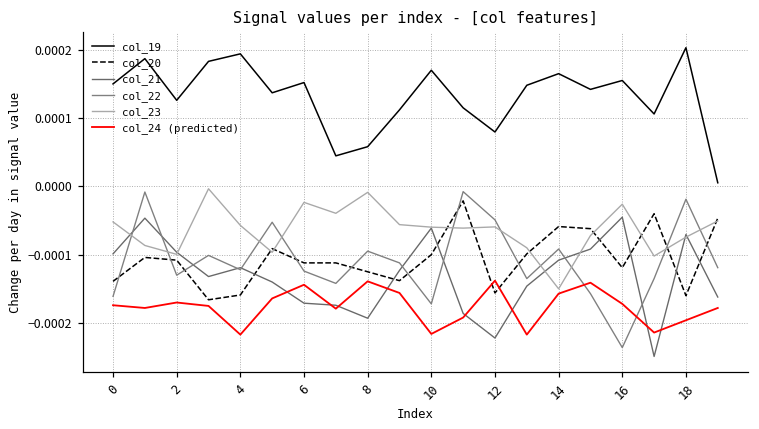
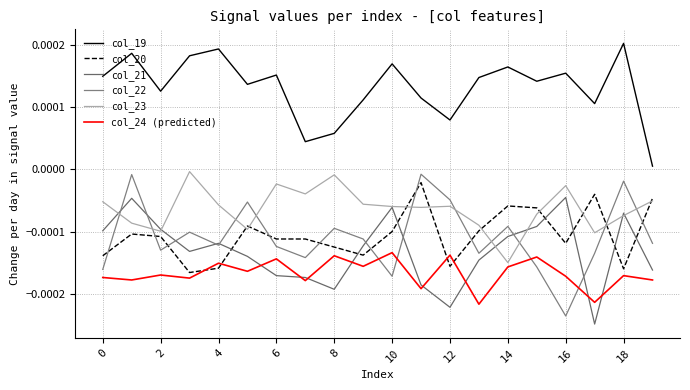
col_24 (predicted), 4: -0.00022 -> -0.00015
col_24 (predicted), 10: -0.00022 -> -0.00013
col_24 (predicted), 18: -0.00020 -> -0.00017
